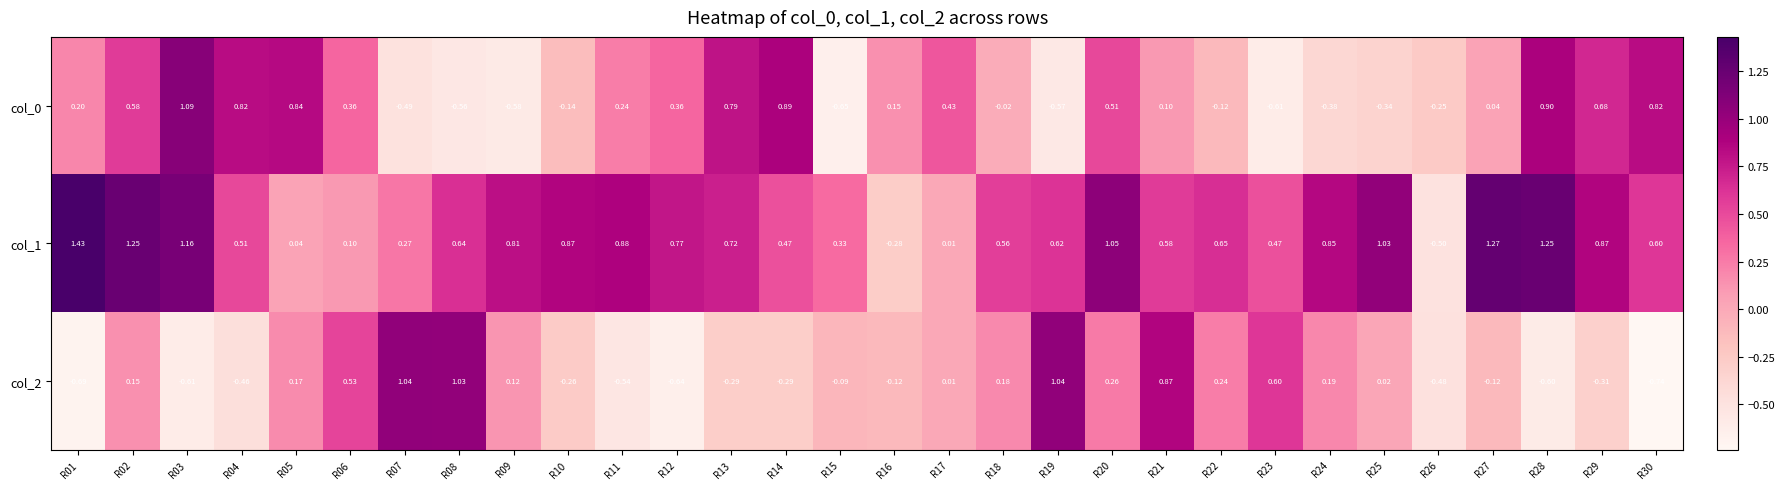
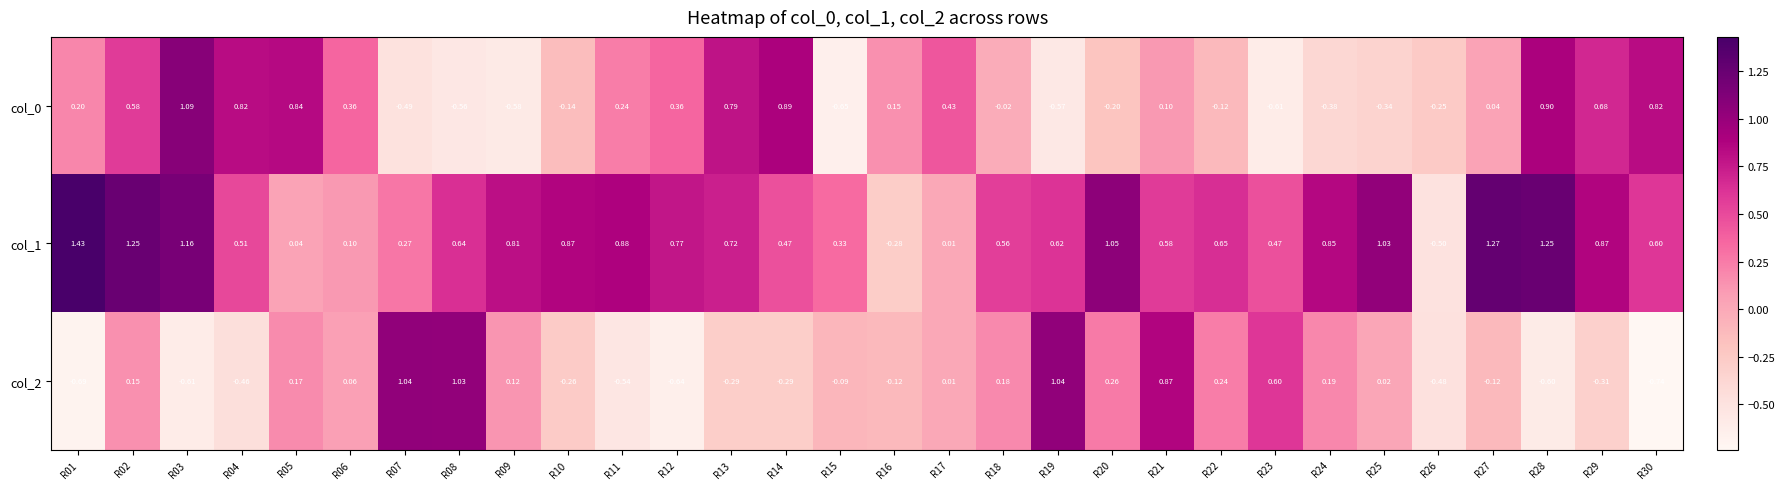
col_0, R20: 0.51 -> -0.20
col_2, R06: 0.53 -> 0.06
